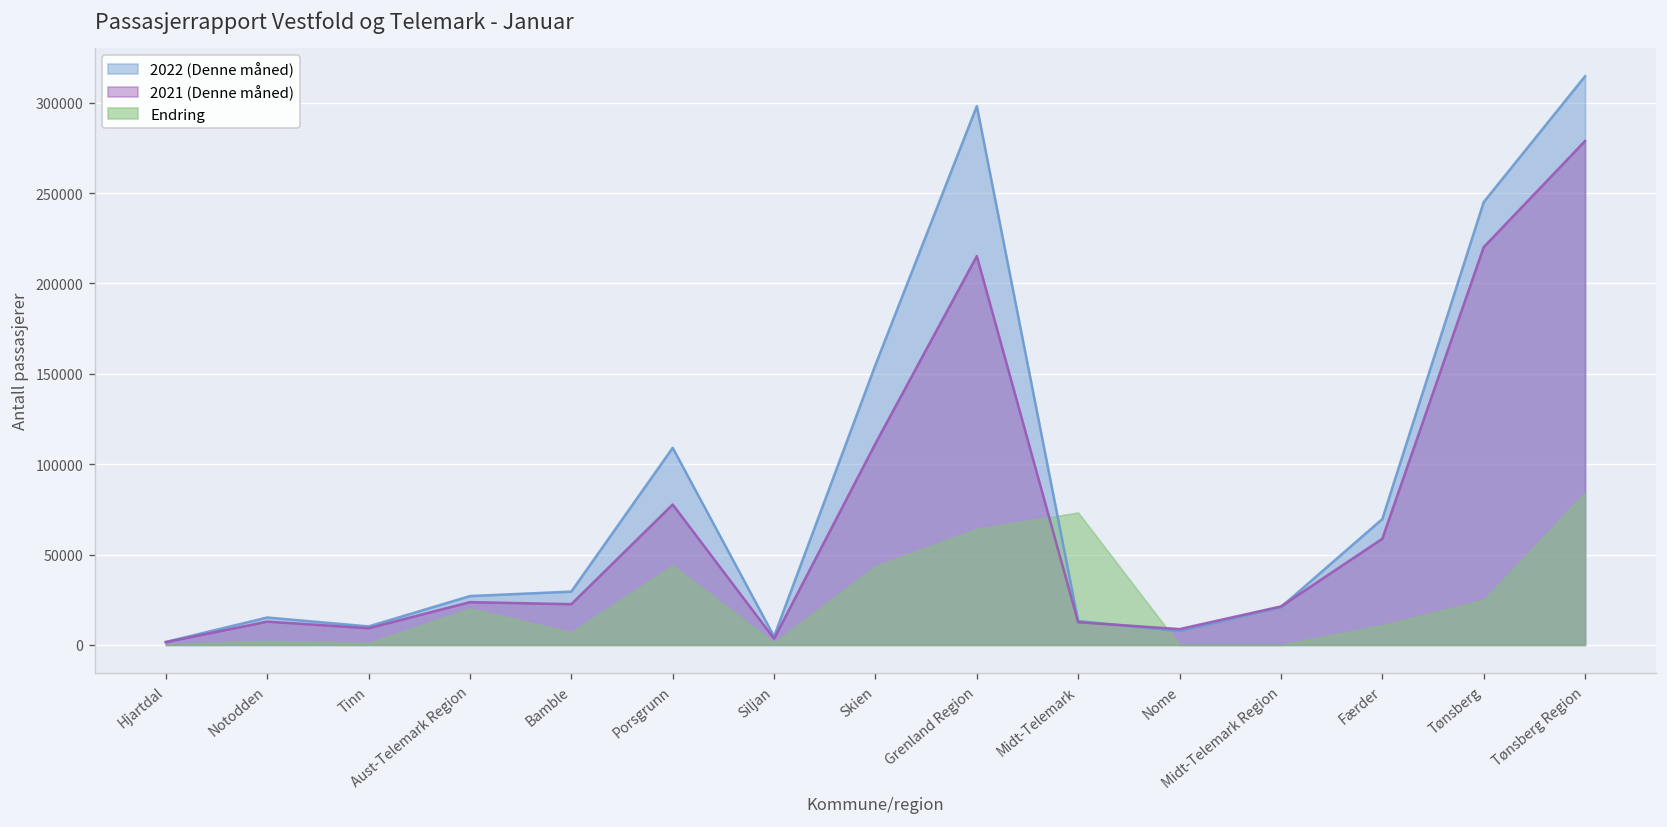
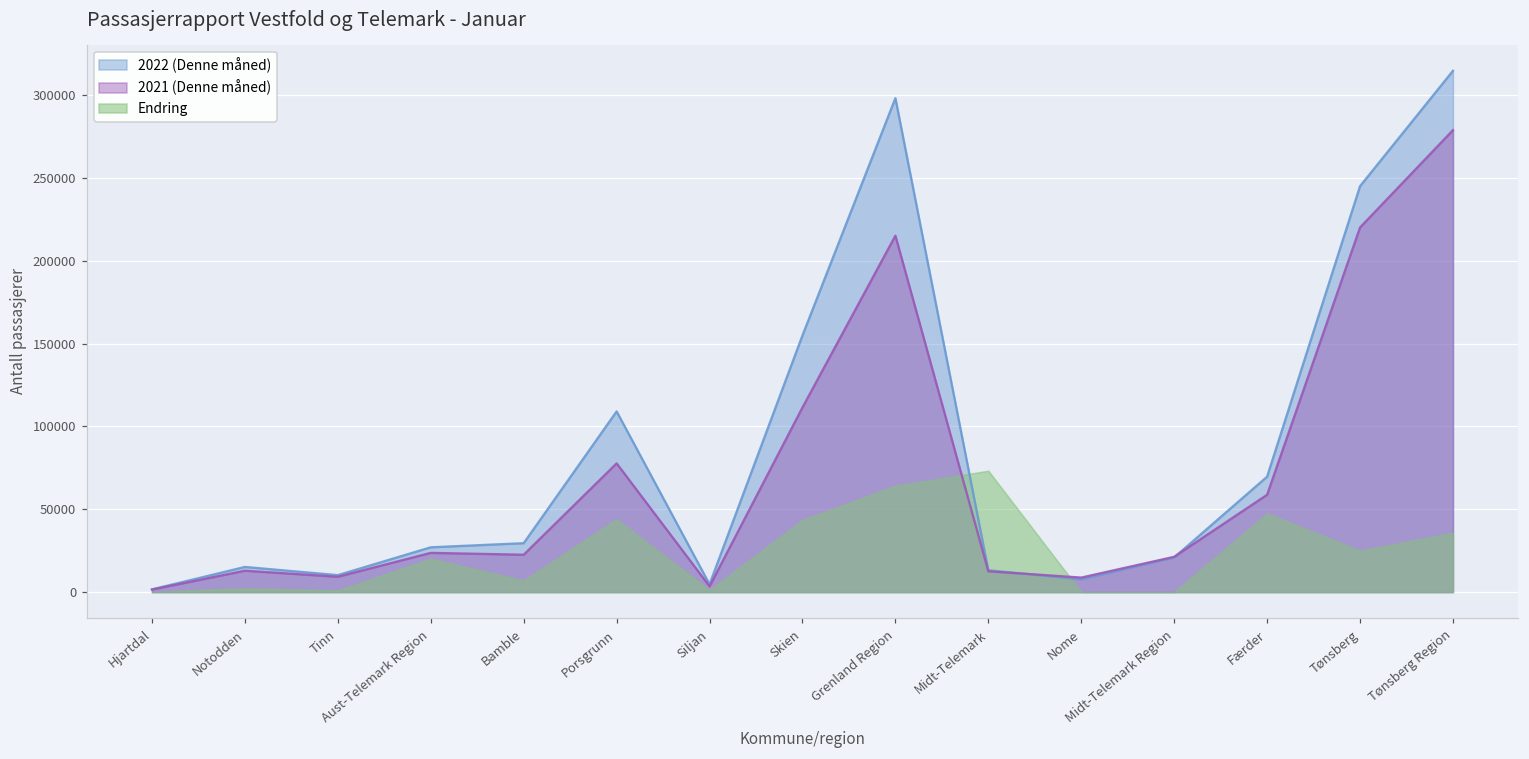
Endring, Færder: 11000 -> 47000
Endring, Tønsberg Region: 84000 -> 36000
